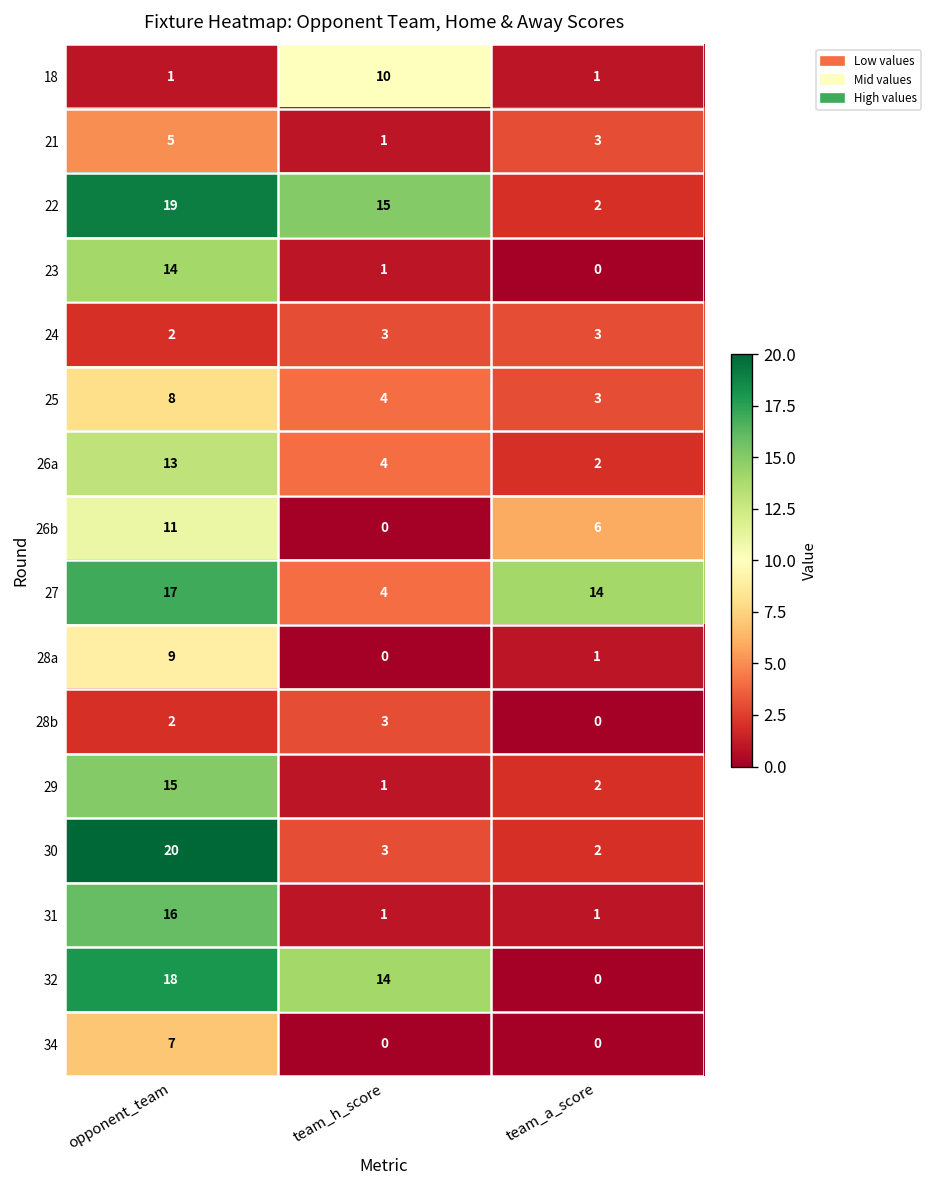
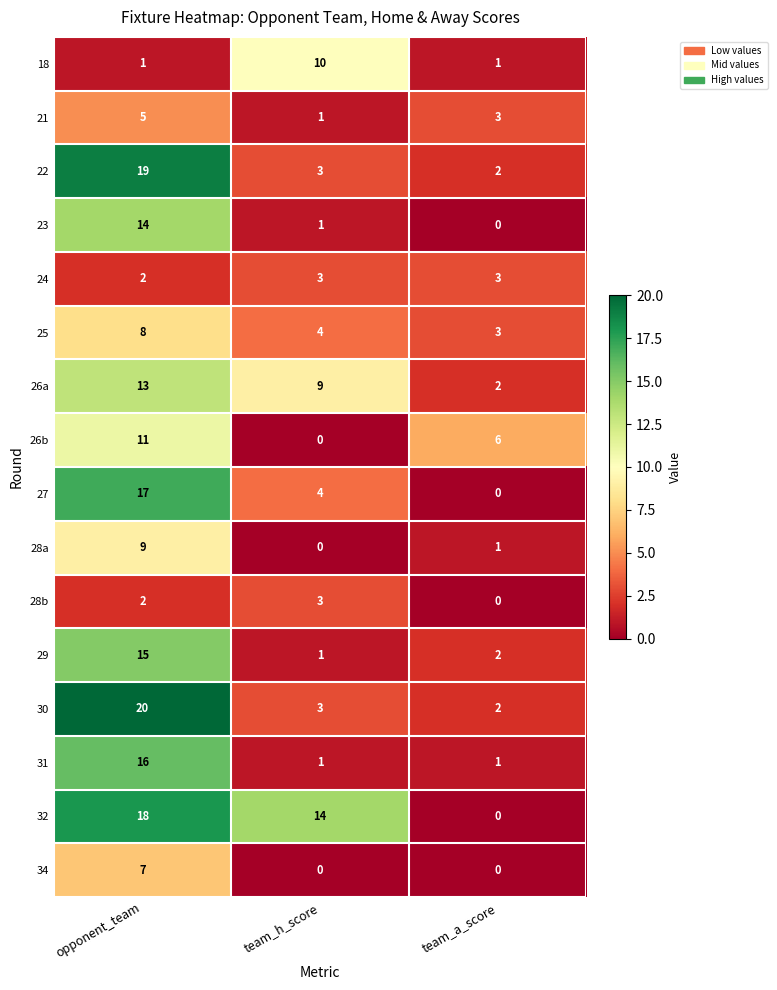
22, team_h_score: 15 -> 3
26a, team_h_score: 4 -> 9
27, team_a_score: 14 -> 0
